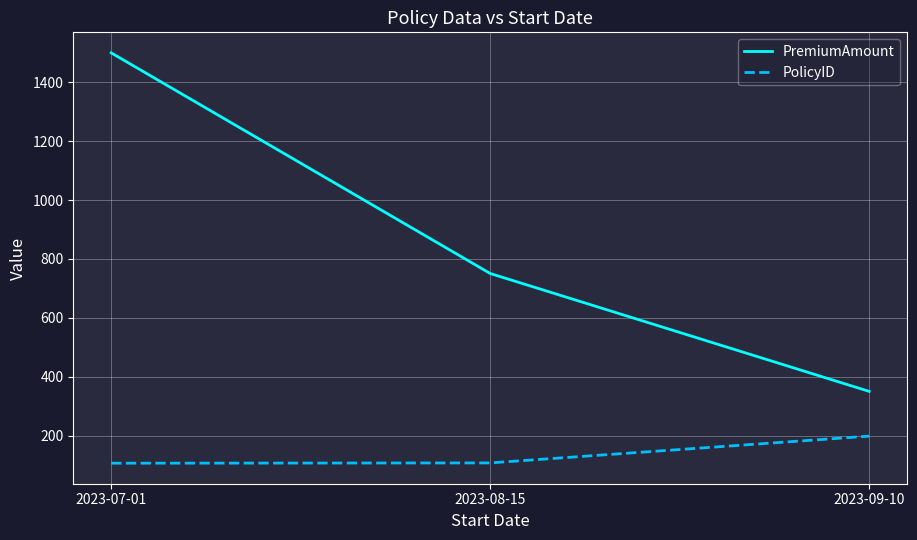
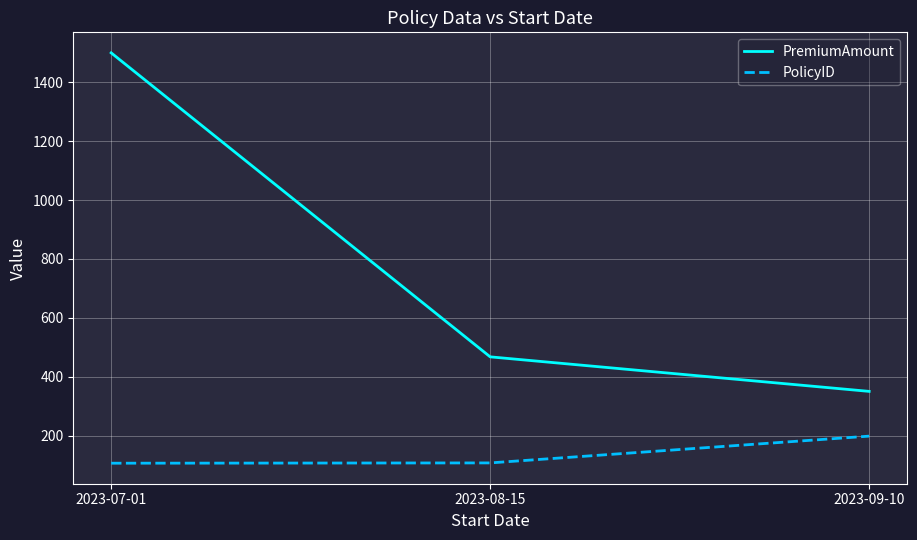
PremiumAmount, 2023-08-15: 750 -> 470
